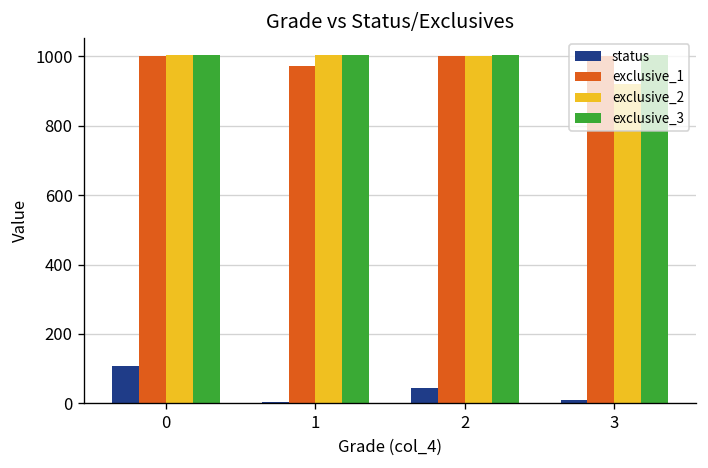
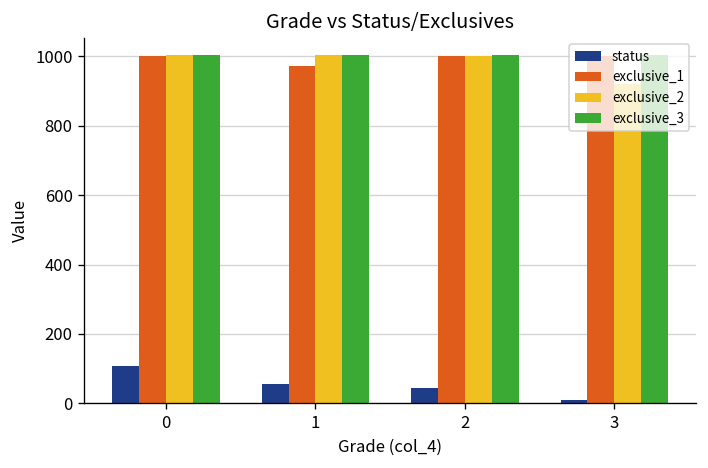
status, 1: 0 -> 60
